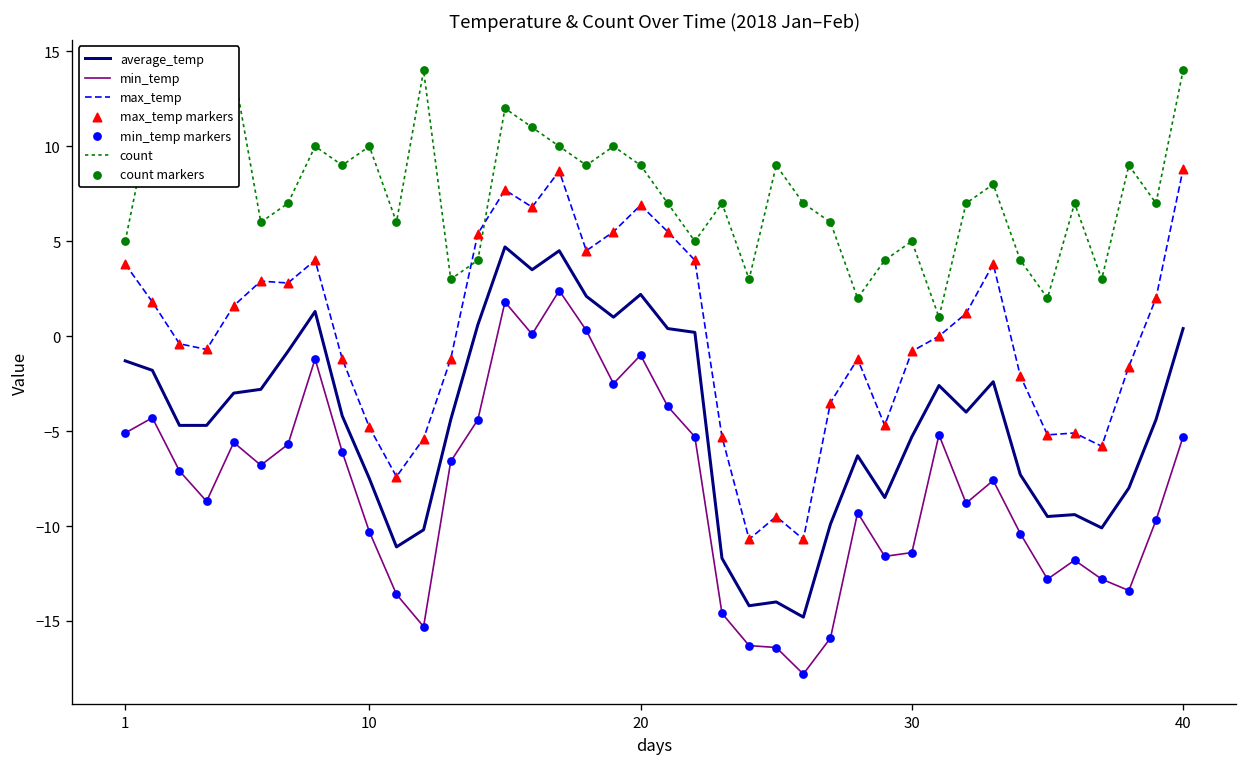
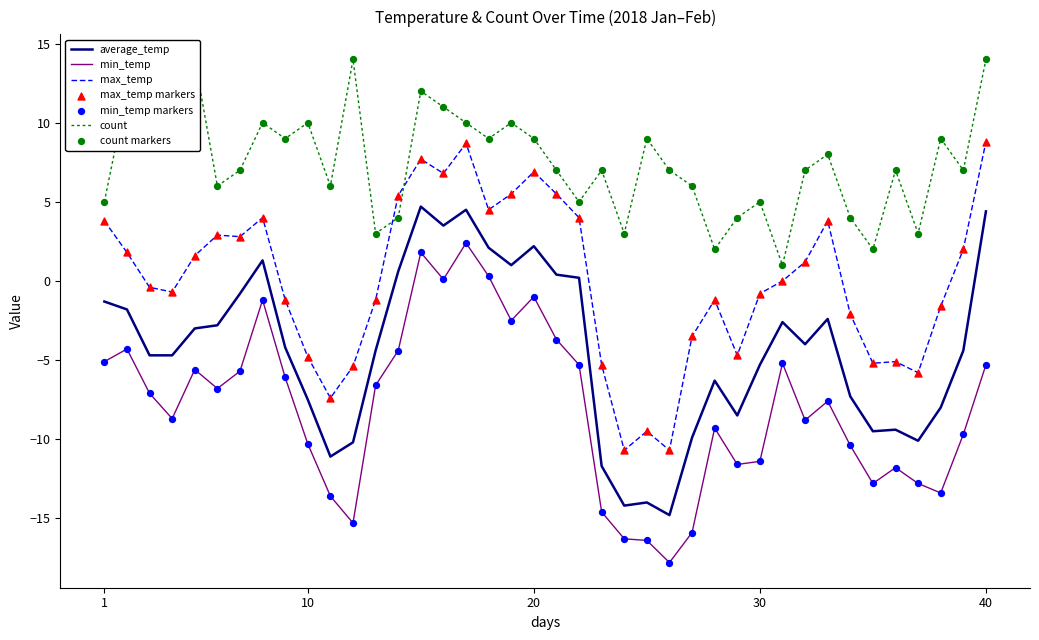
average_temp, 40: 0.4 -> 4.4
